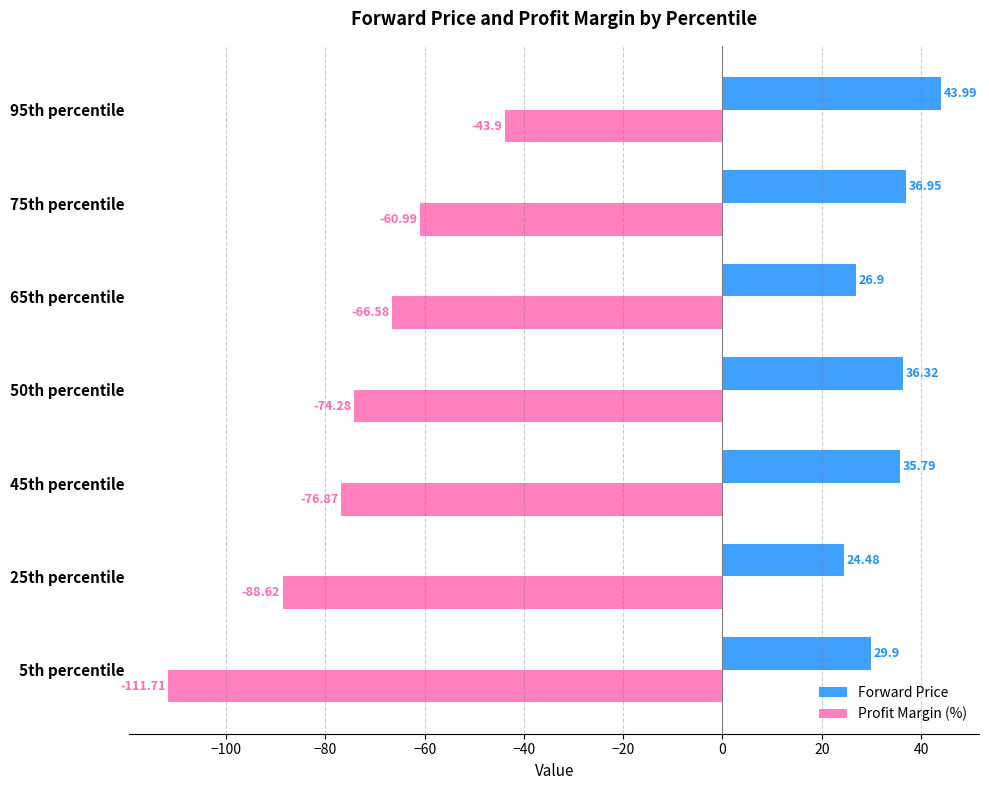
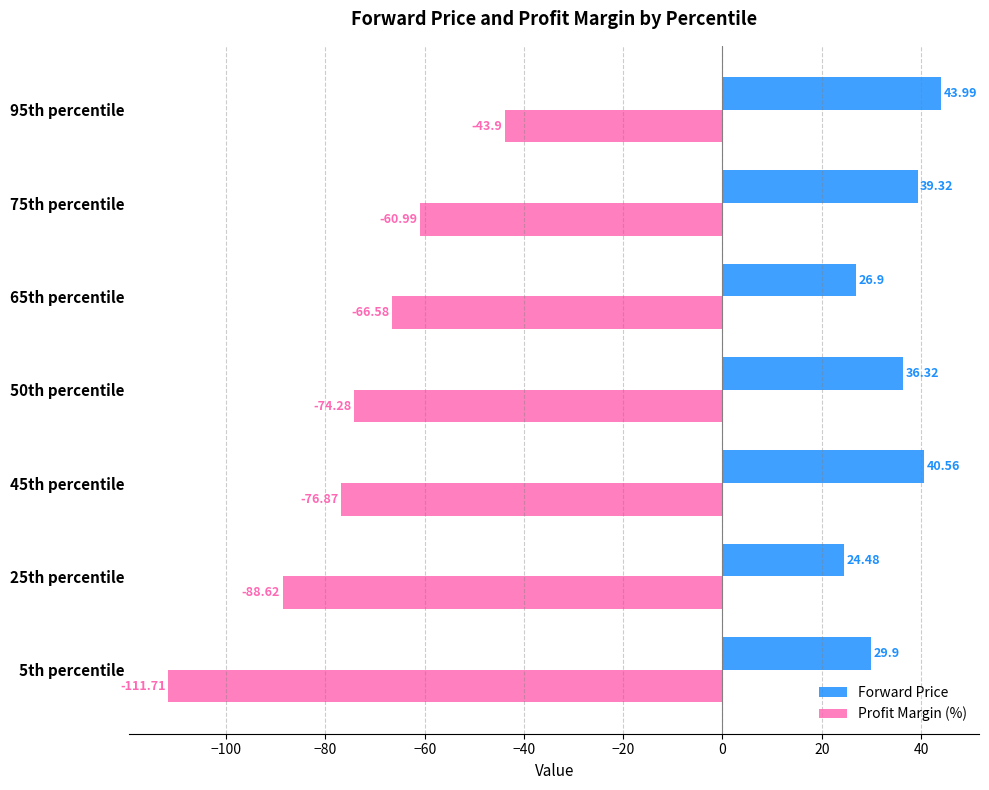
Forward Price, 75th percentile: 36.95 -> 39.32
Forward Price, 45th percentile: 35.79 -> 40.56
